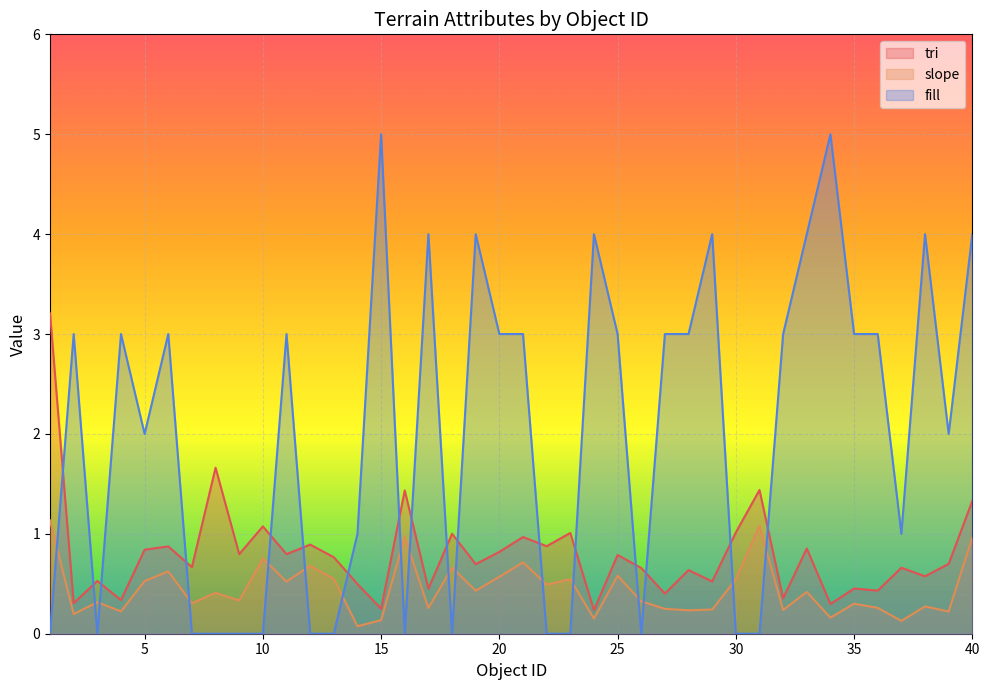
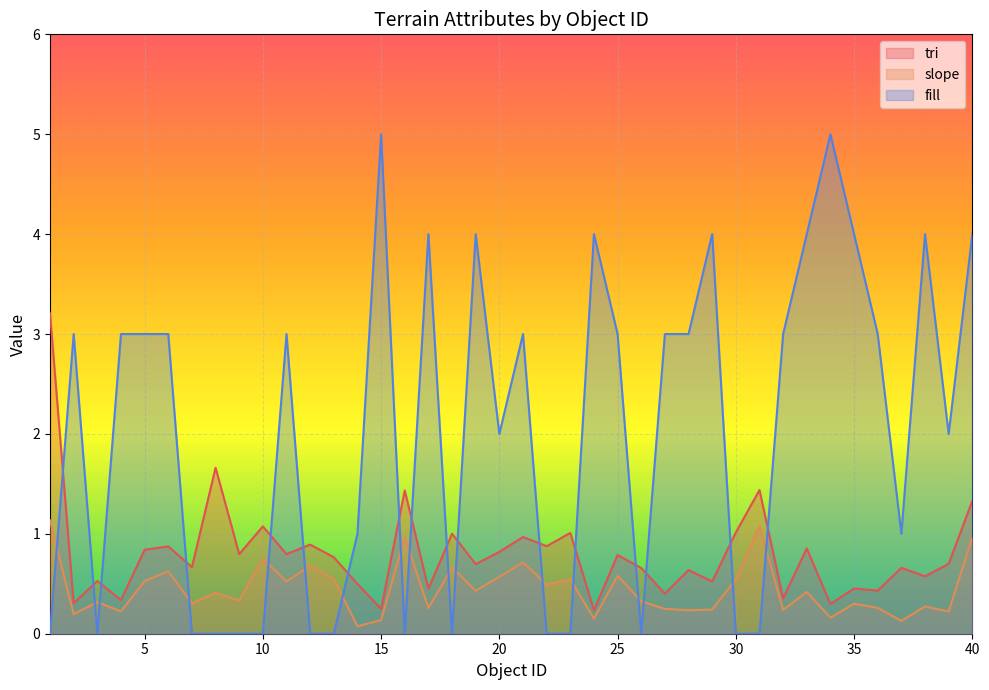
fill, 5: 2 -> 3
fill, 20: 3 -> 2
fill, 35: 3 -> 4
